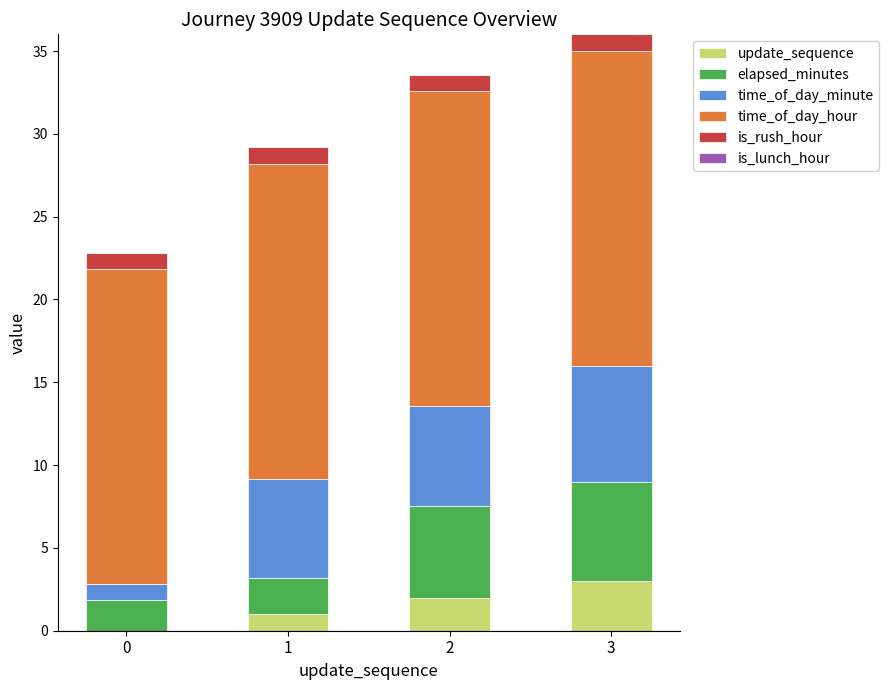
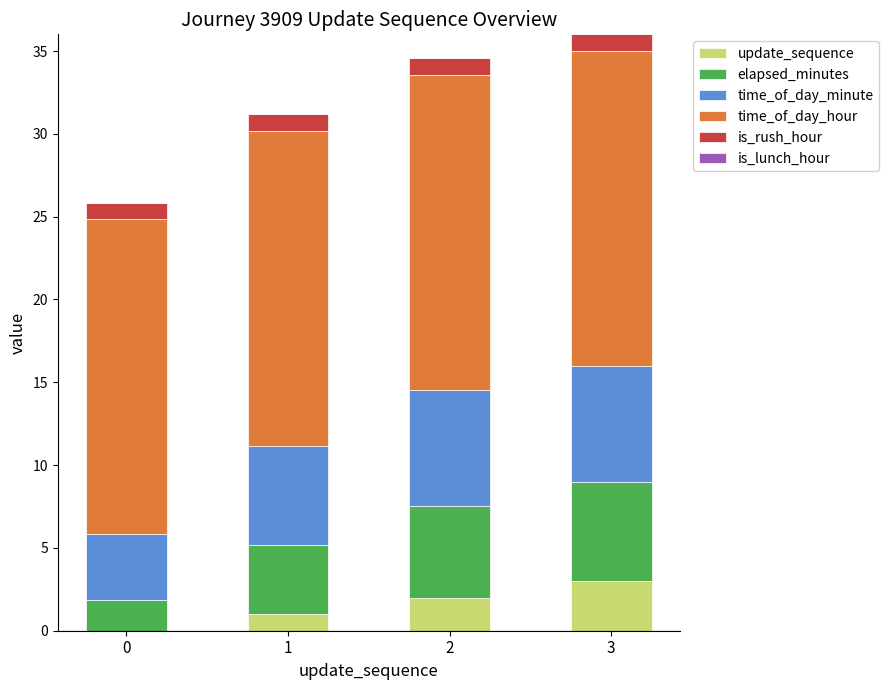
time_of_day_minute, 0: 1 -> 4
elapsed_minutes, 1: 2.2 -> 4.2
time_of_day_minute, 2: 6 -> 7
